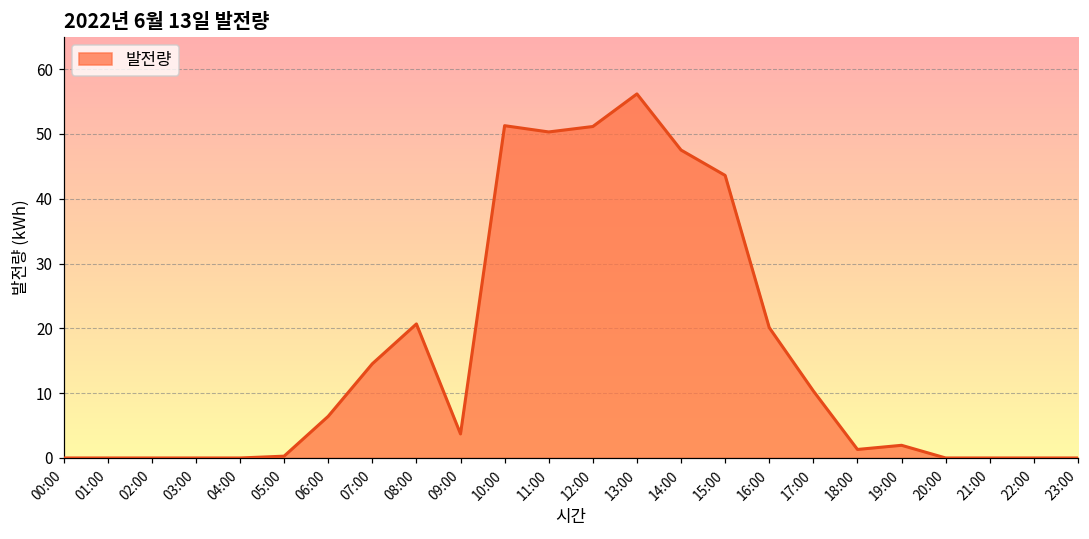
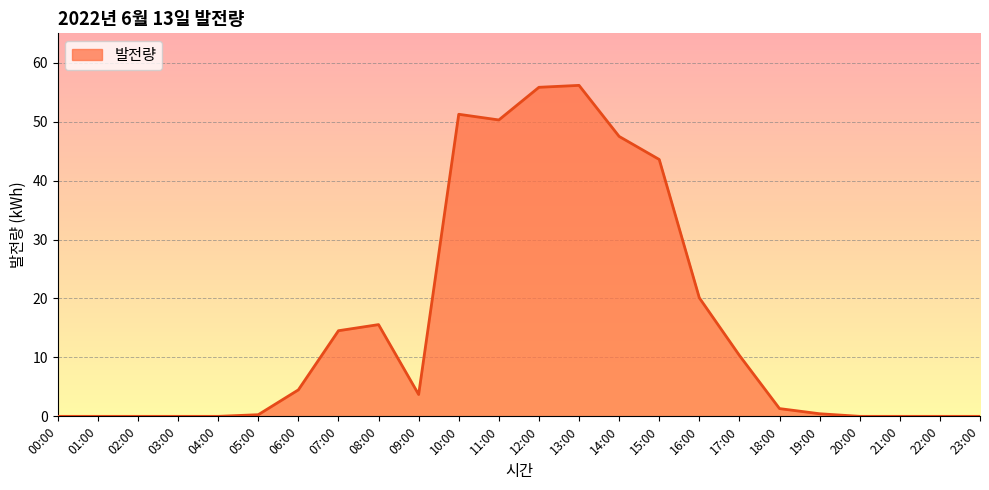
06:00: 6 -> 4
08:00: 21 -> 16
12:00: 51 -> 56
19:00: 2 -> 0
